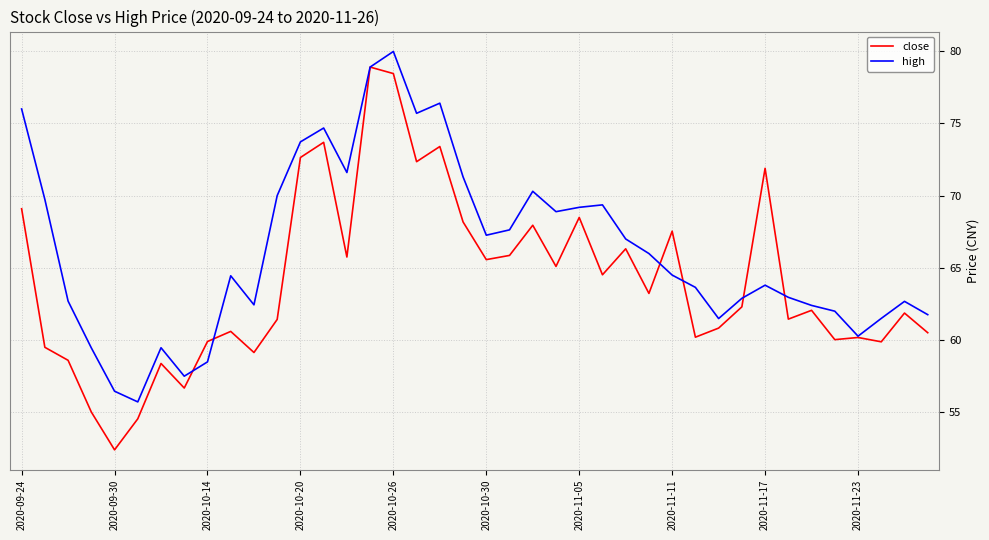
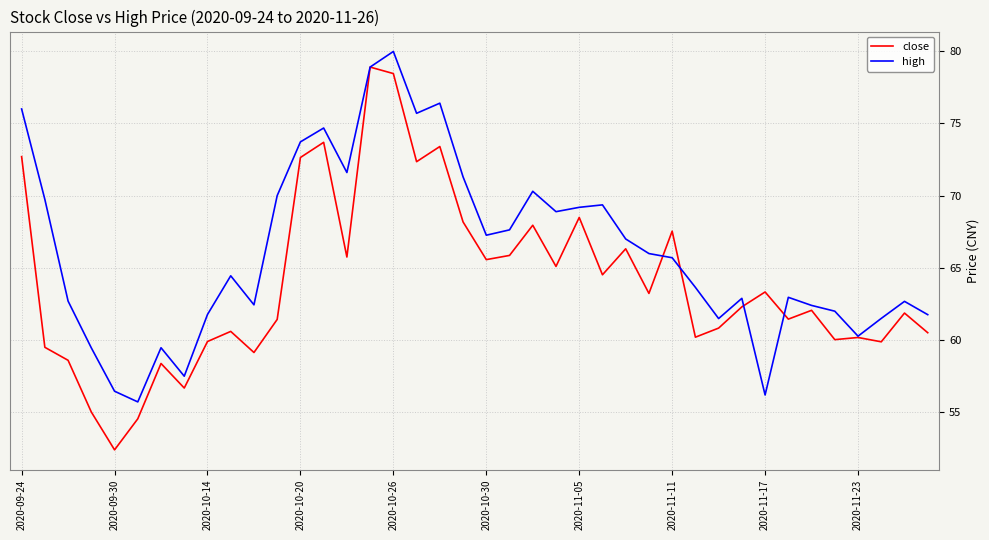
close, 2020-09-24: 69.1 -> 72.7
high, 2020-10-14: 58.5 -> 61.8
high, 2020-11-11: 64.5 -> 65.7
close, 2020-11-17: 71.9 -> 63.3
high, 2020-11-17: 63.8 -> 56.2
